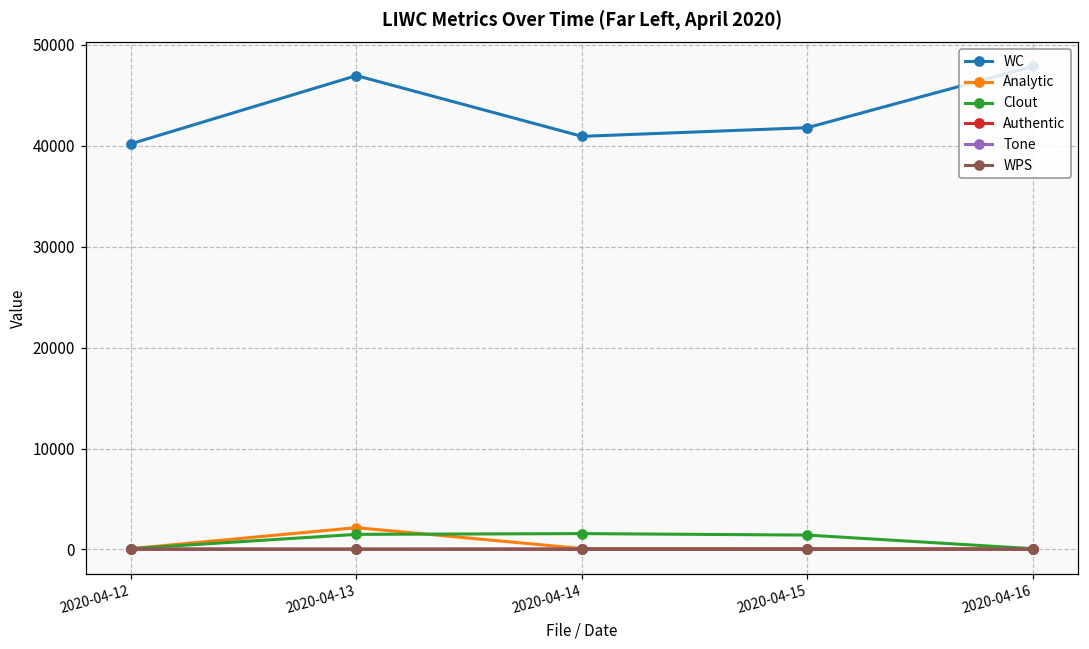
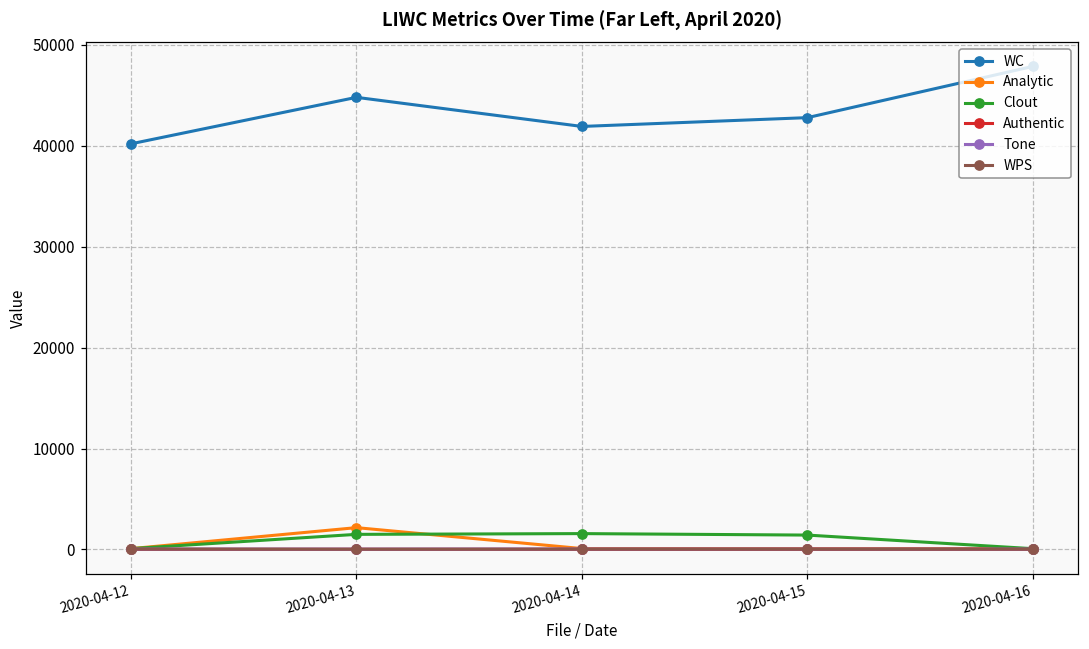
WC, 2020-04-13: 47000 -> 45000
WC, 2020-04-14: 41000 -> 42000
WC, 2020-04-15: 42000 -> 43000
